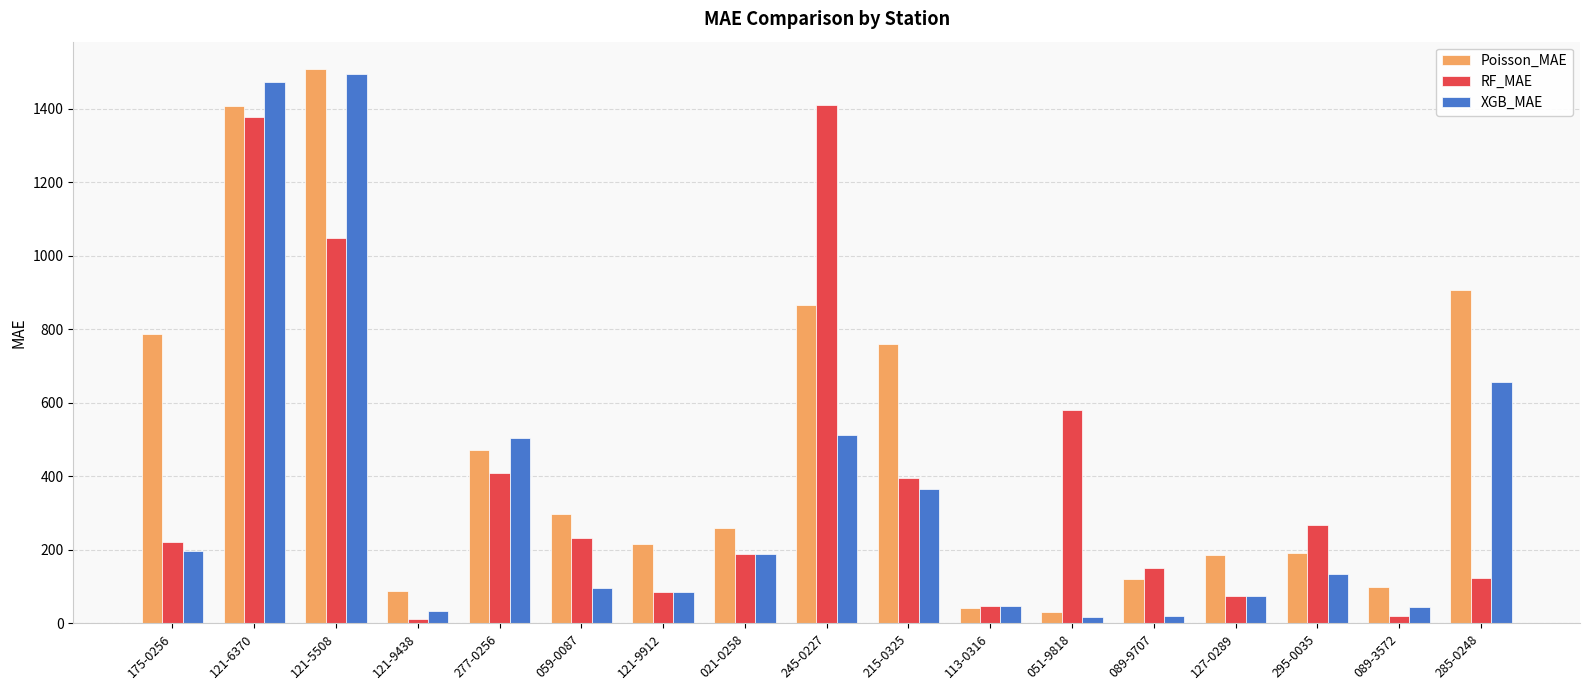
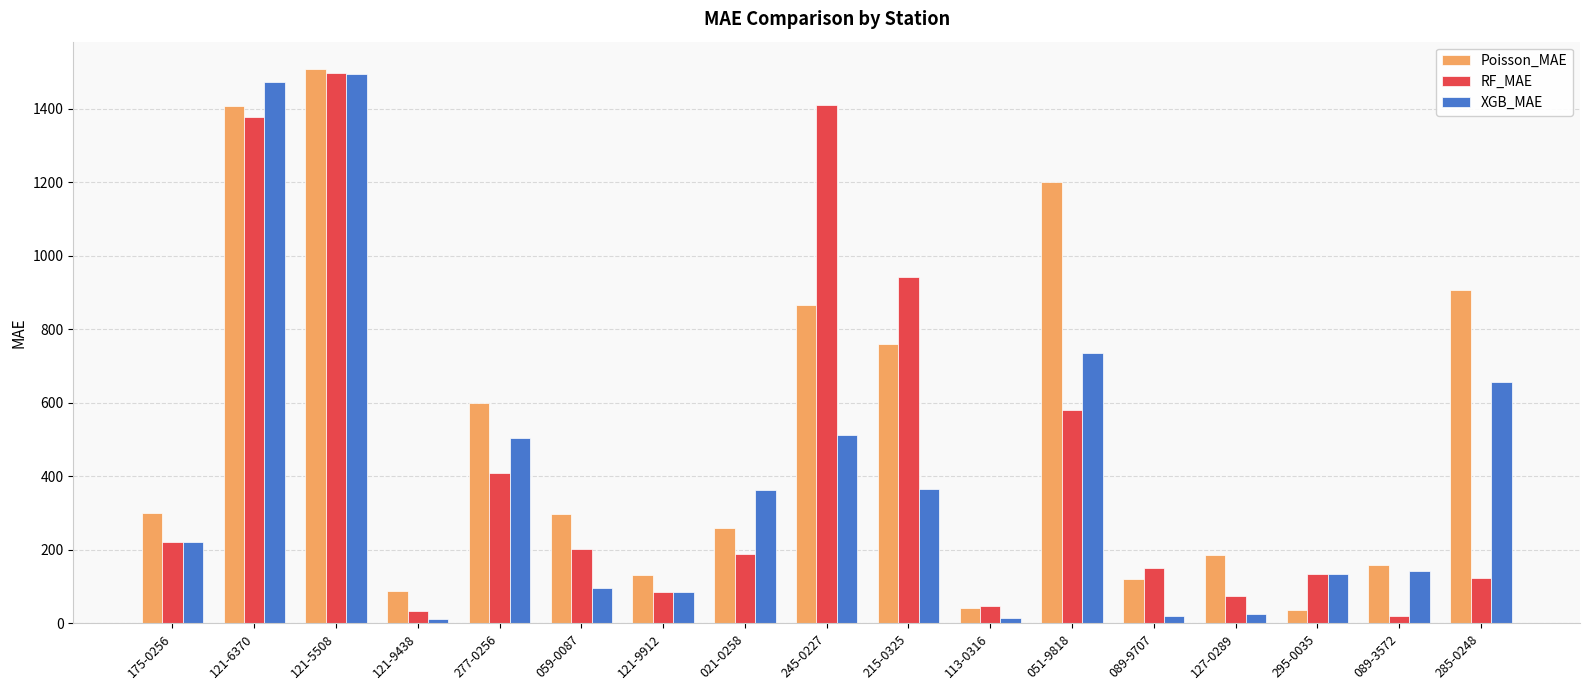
Poisson_MAE, 175-0256: 790 -> 300
XGB_MAE, 175-0256: 200 -> 220
RF_MAE, 121-5508: 1050 -> 1500
RF_MAE, 121-9438: 10 -> 30
XGB_MAE, 121-9438: 30 -> 10
Poisson_MAE, 277-0256: 470 -> 600
RF_MAE, 059-0087: 230 -> 200
Poisson_MAE, 121-9912: 220 -> 130
XGB_MAE, 021-0258: 190 -> 360
RF_MAE, 215-0325: 400 -> 940
XGB_MAE, 113-0316: 50 -> 10
Poisson_MAE, 051-9818: 30 -> 1200
XGB_MAE, 051-9818: 20 -> 730
XGB_MAE, 127-0289: 70 -> 30
Poisson_MAE, 295-0035: 190 -> 40
RF_MAE, 295-0035: 270 -> 130
Poisson_MAE, 089-3572: 100 -> 160
XGB_MAE, 089-3572: 40 -> 140
